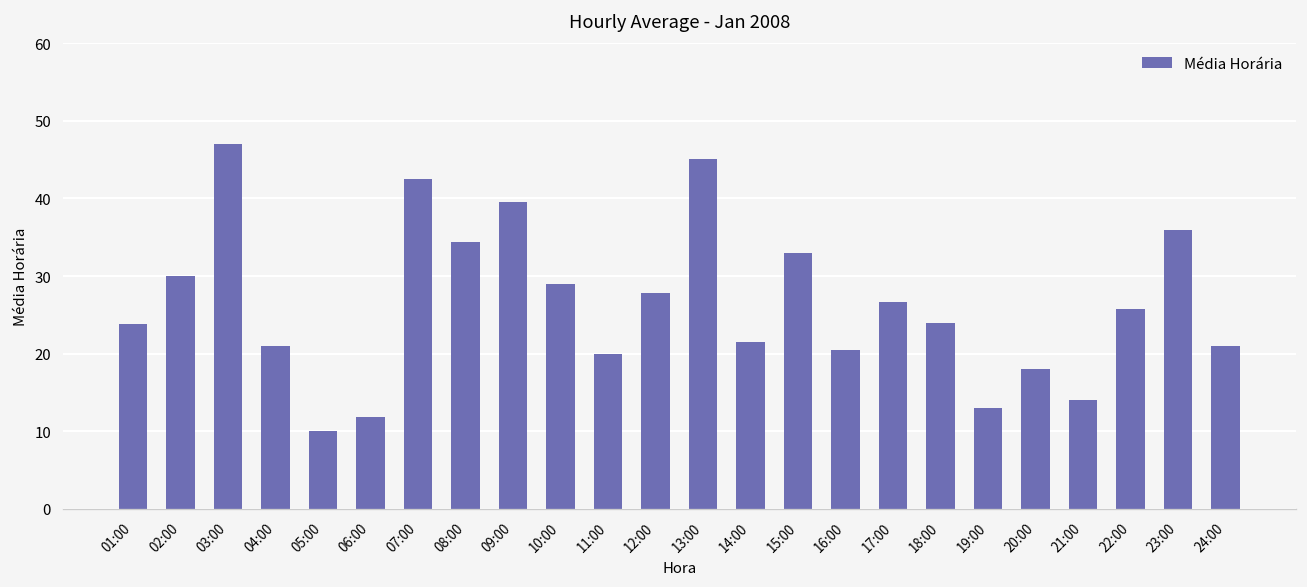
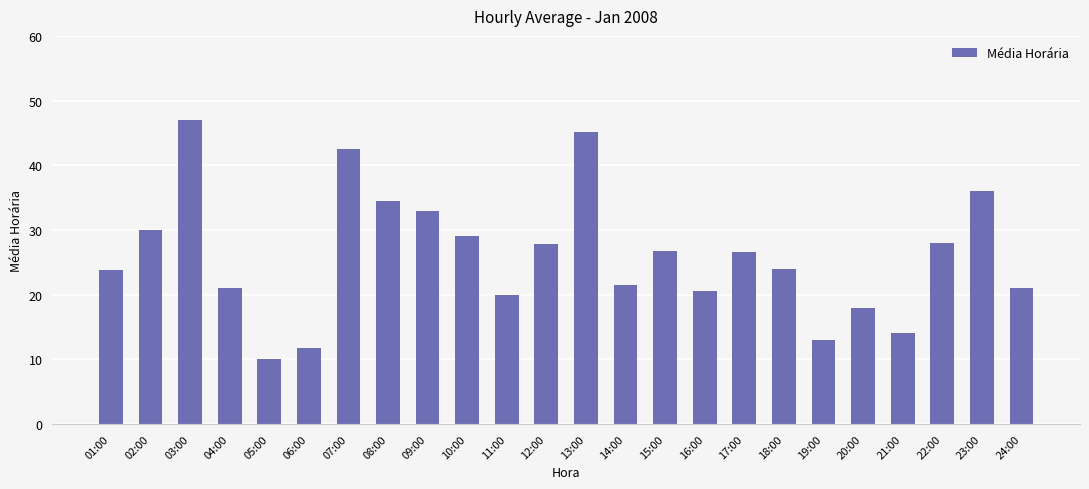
09:00: 40 -> 33
15:00: 33 -> 27
22:00: 26 -> 28
